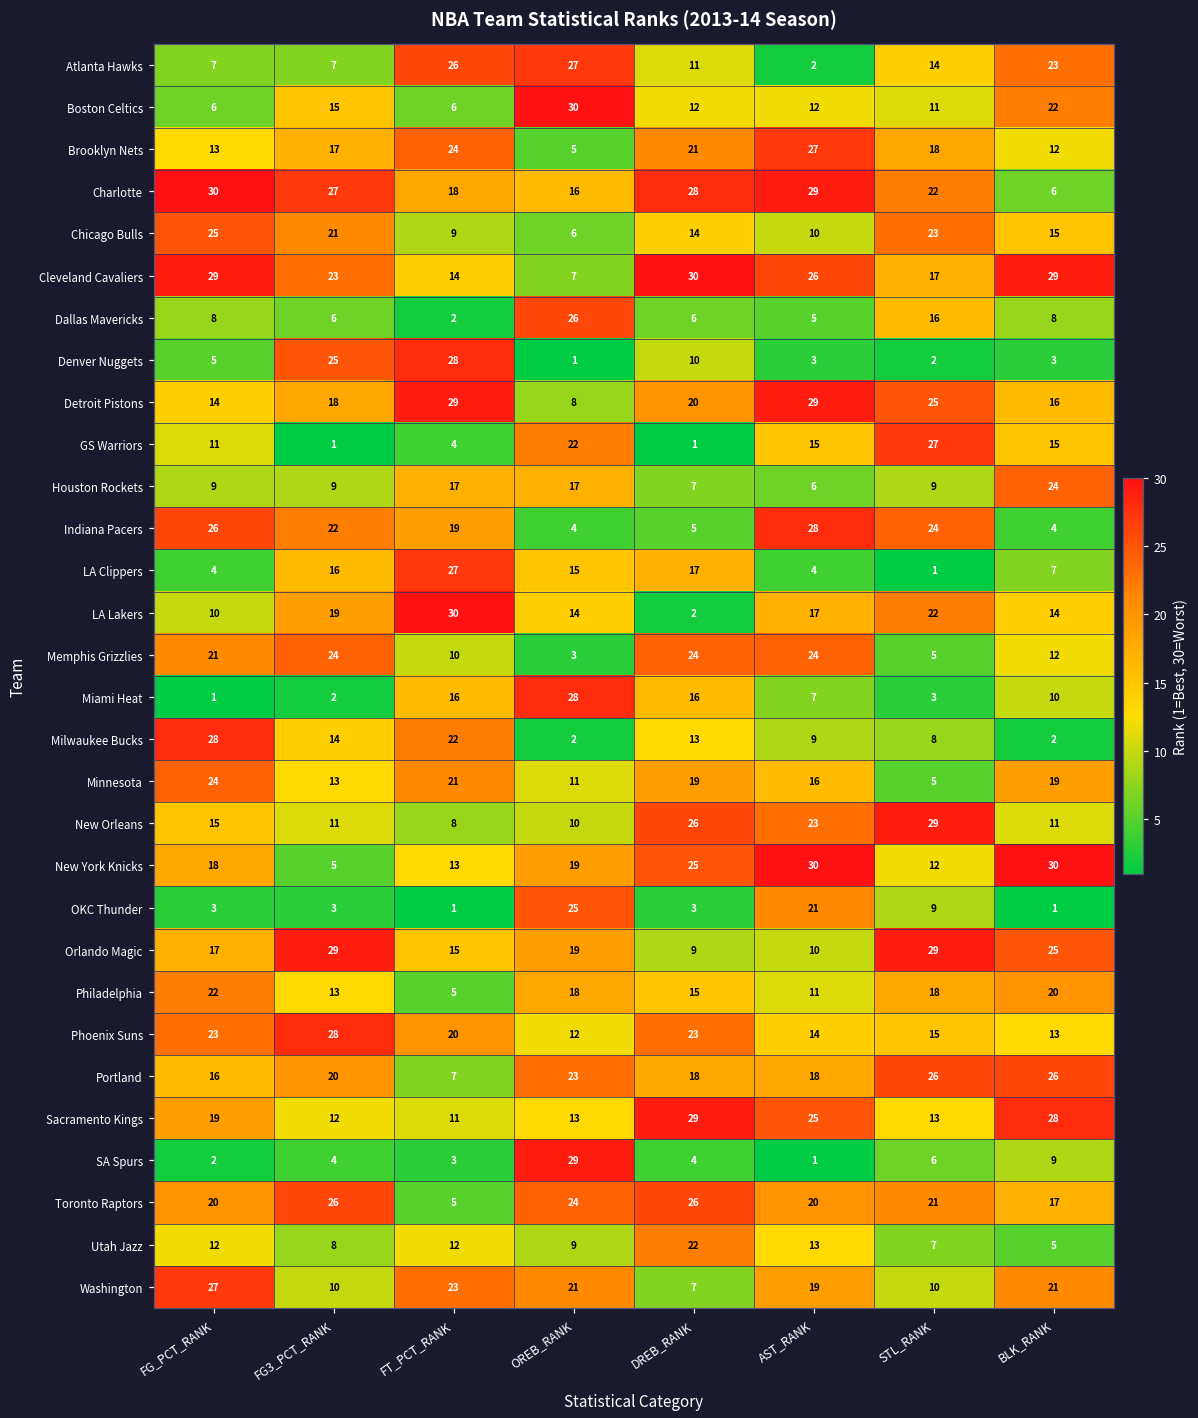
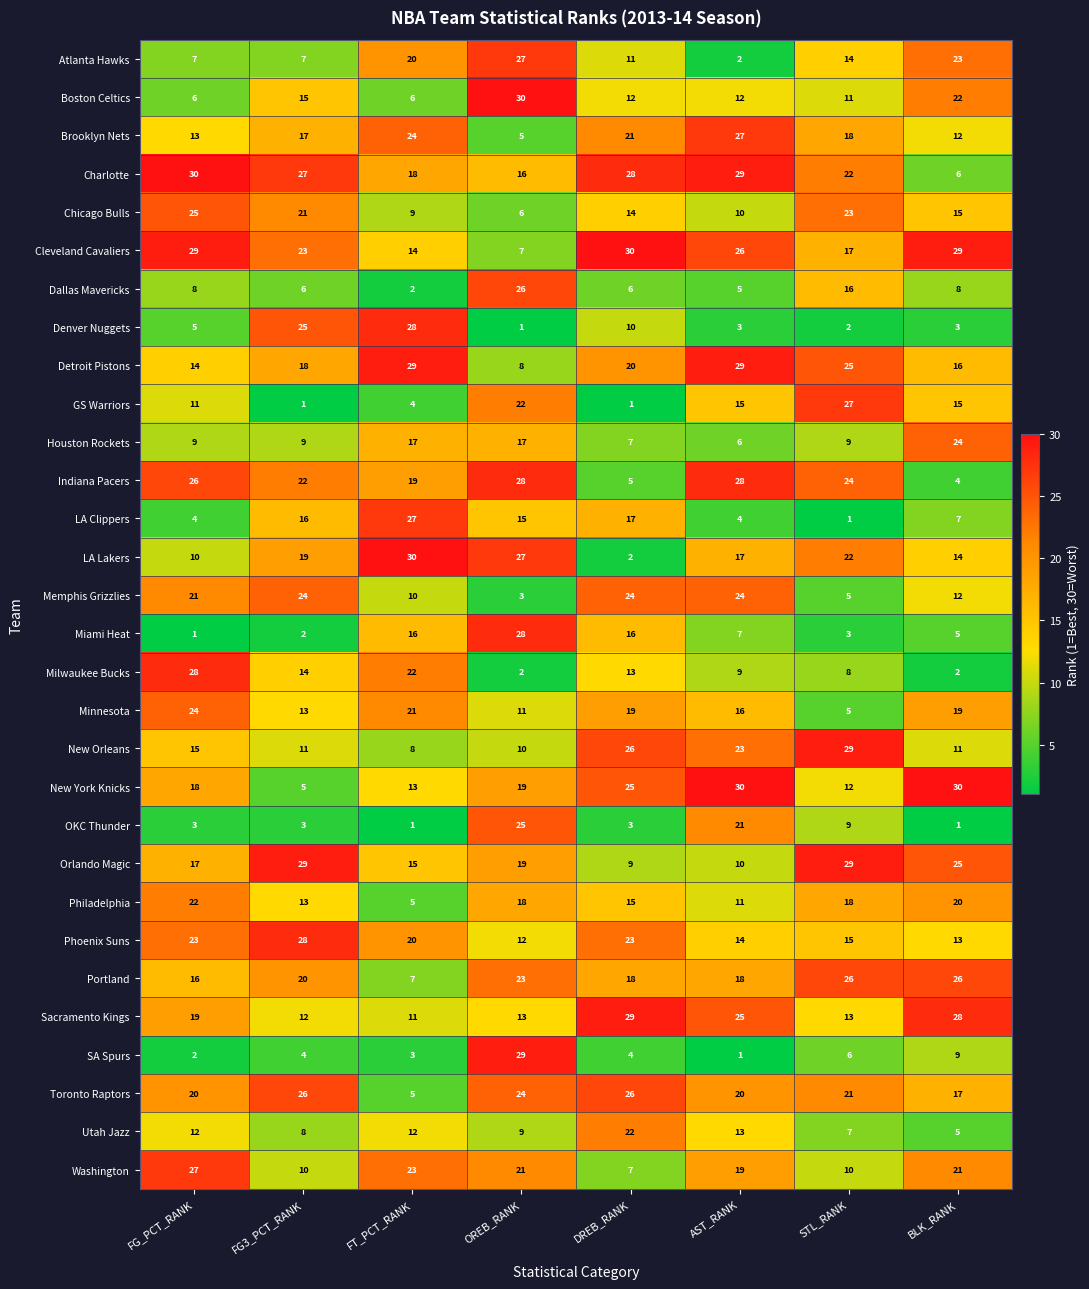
Atlanta Hawks, FT_PCT_RANK: 26 -> 20
Indiana Pacers, OREB_RANK: 4 -> 28
LA Lakers, OREB_RANK: 14 -> 27
Miami Heat, BLK_RANK: 10 -> 5
